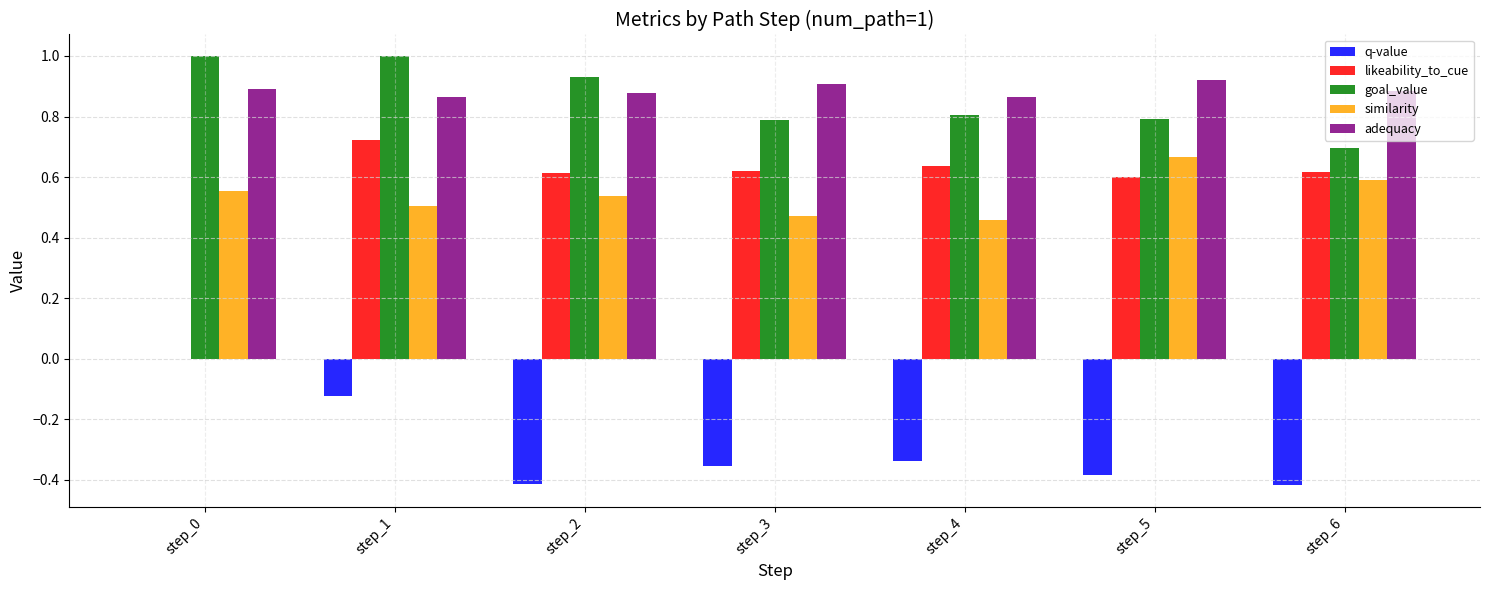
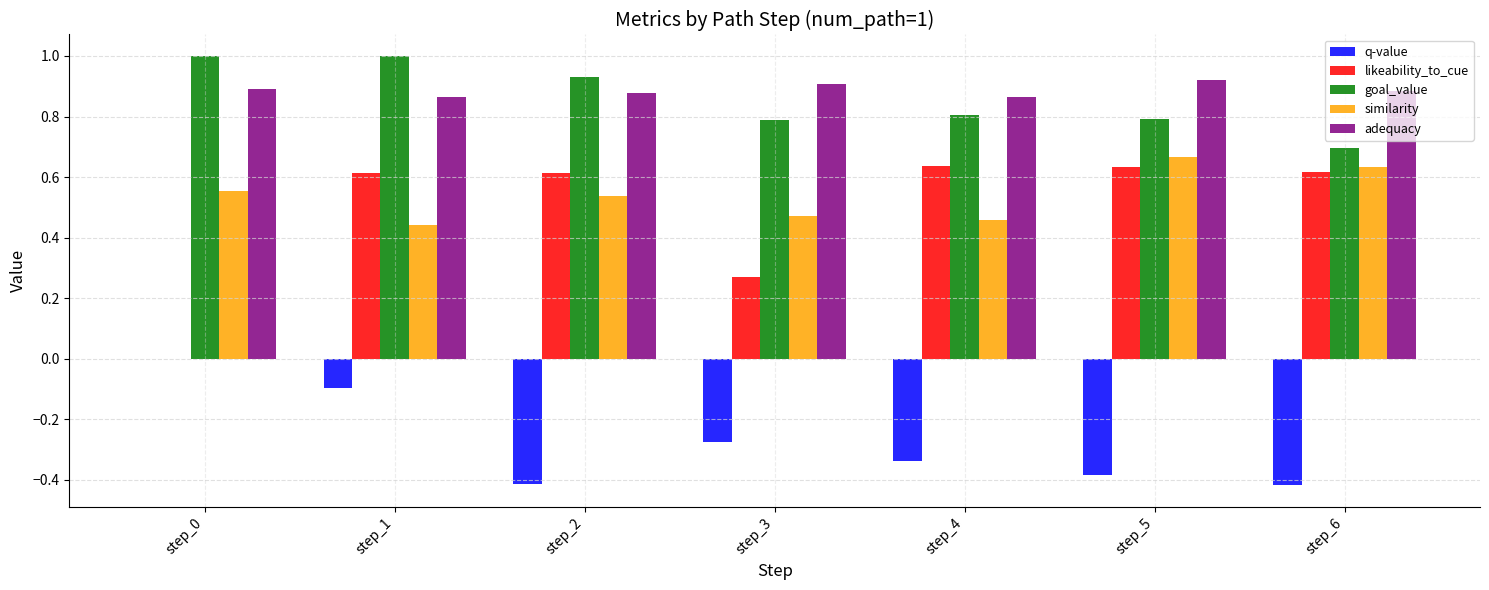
q-value, step_1: -0.12 -> -0.10
likeability_to_cue, step_1: 0.72 -> 0.61
similarity, step_1: 0.51 -> 0.44
q-value, step_3: -0.35 -> -0.27
likeability_to_cue, step_3: 0.62 -> 0.27
likeability_to_cue, step_5: 0.60 -> 0.63
similarity, step_6: 0.59 -> 0.63
